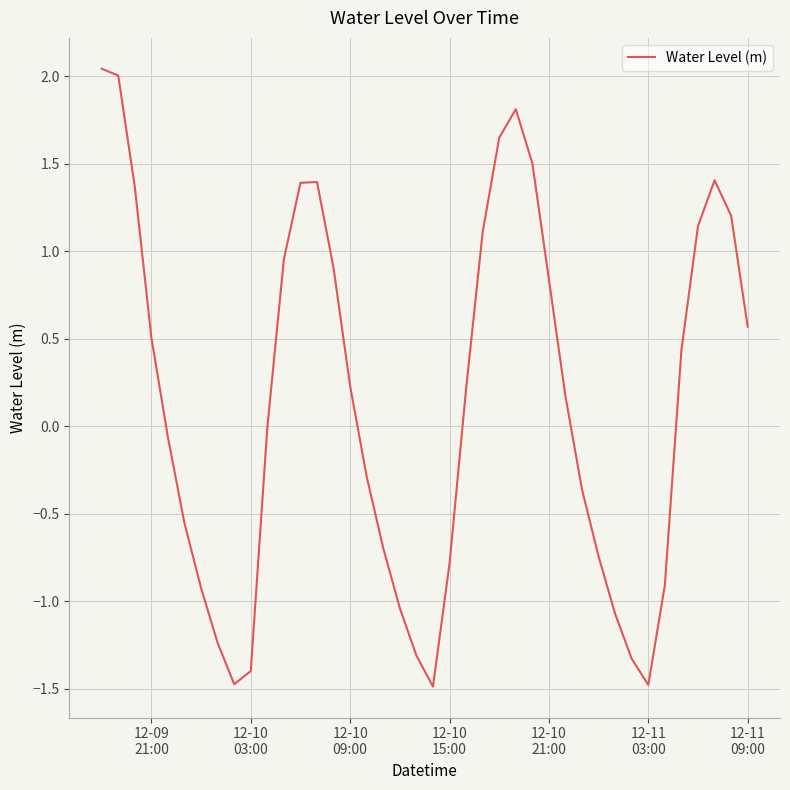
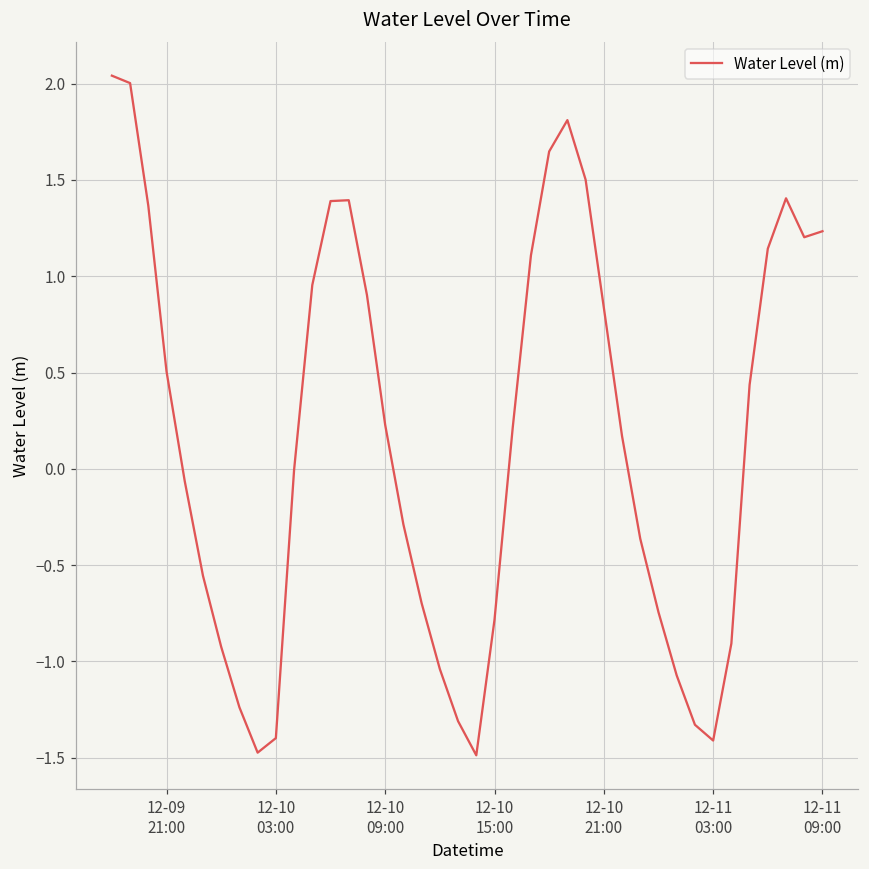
12-11 03:00: -1.48 -> -1.41
12-11 09:00: 0.57 -> 1.23
